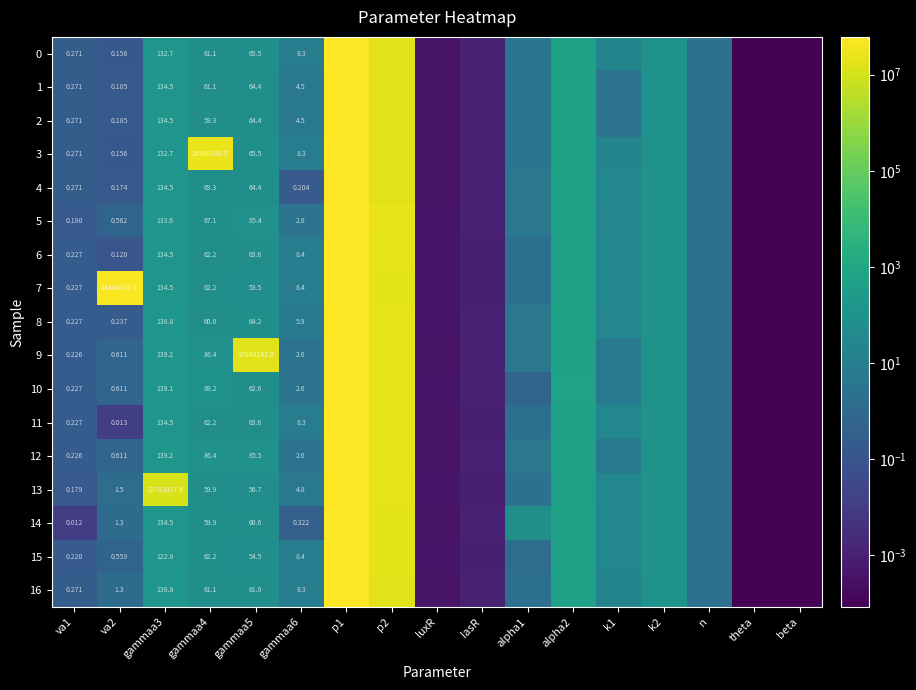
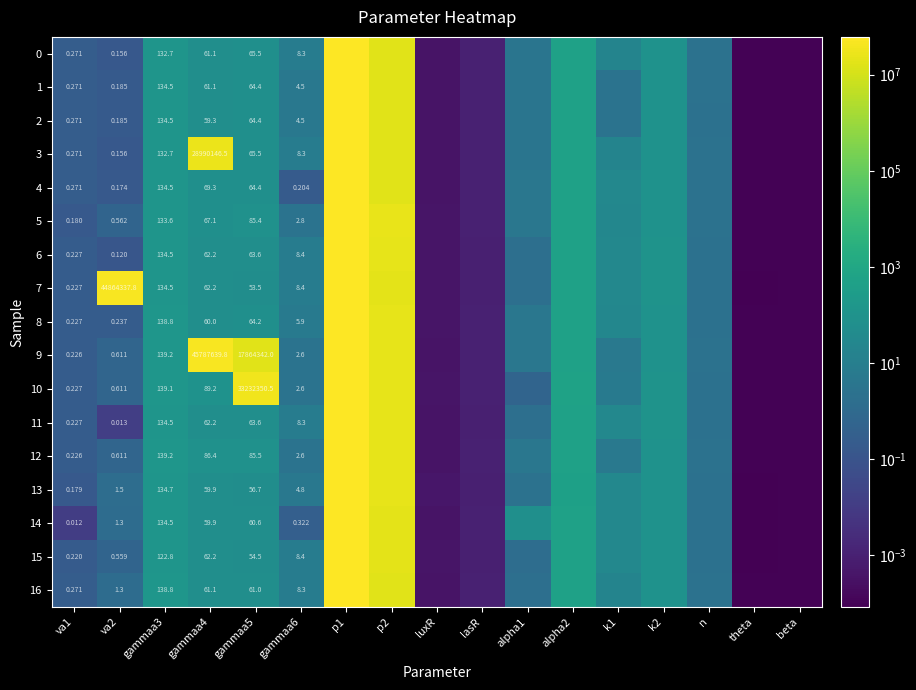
9, gammaa4: 86.4 -> 45787639.8
10, gammaa5: 62.6 -> 33232350.5
13, gammaa3: 11783027.9 -> 134.7
